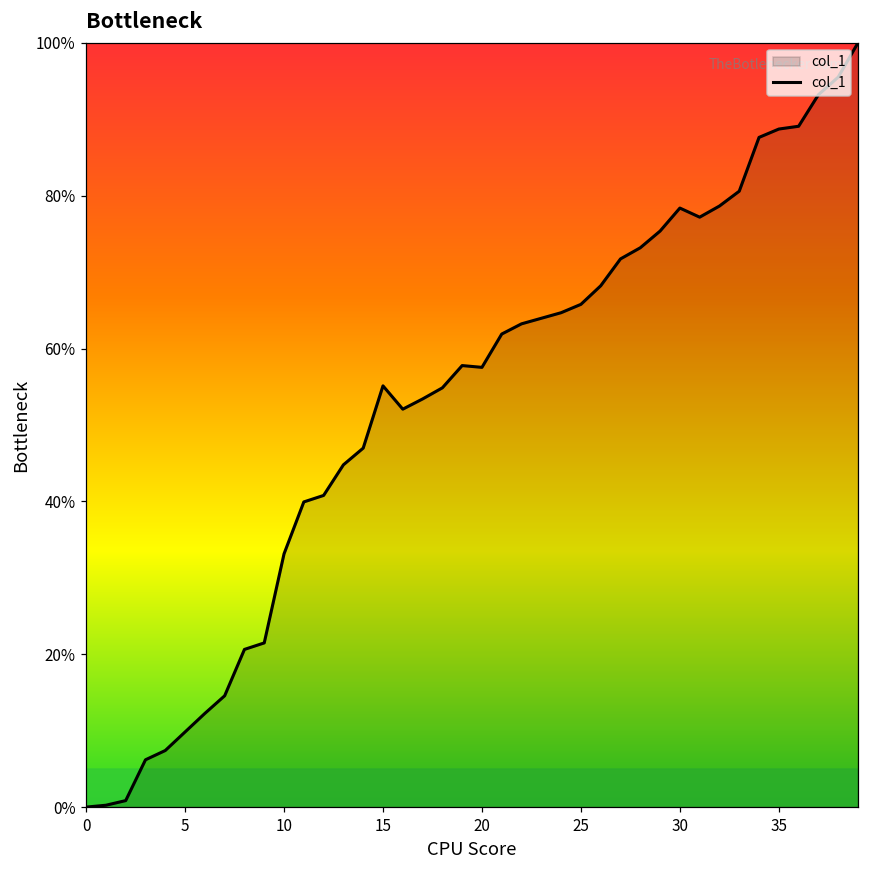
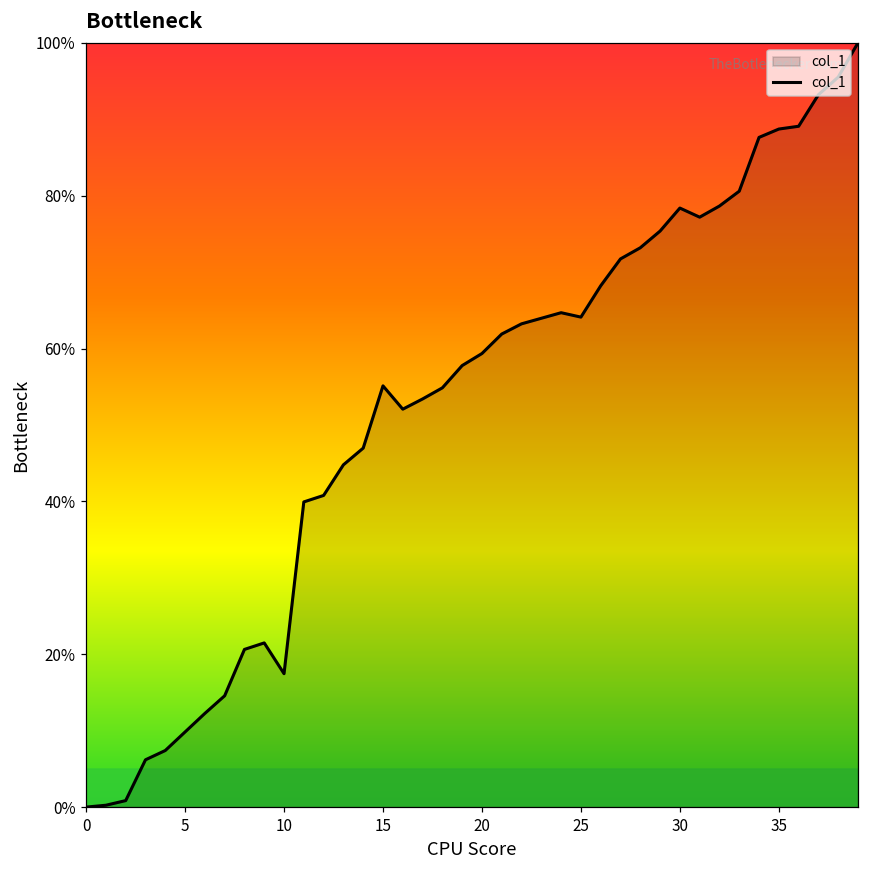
10: 33% -> 17%
20: 58% -> 59%
25: 66% -> 64%
